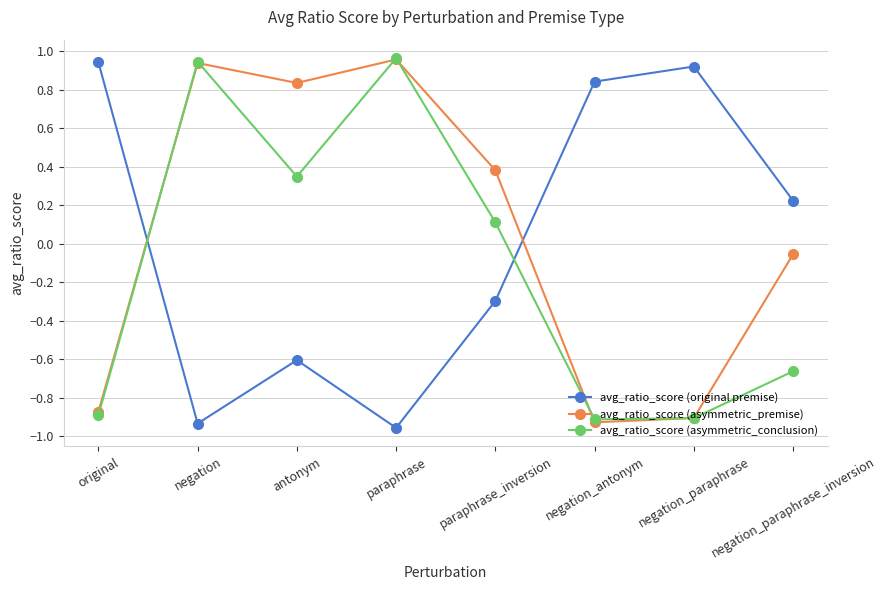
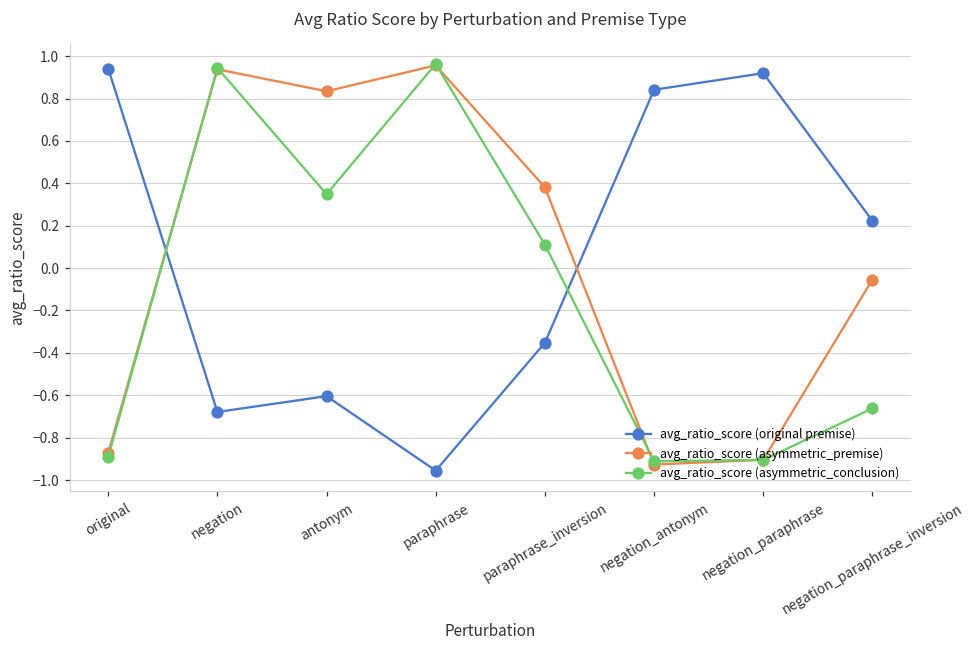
avg_ratio_score (original premise), negation: -0.93 -> -0.68
avg_ratio_score (original premise), paraphrase_inversion: -0.30 -> -0.35
